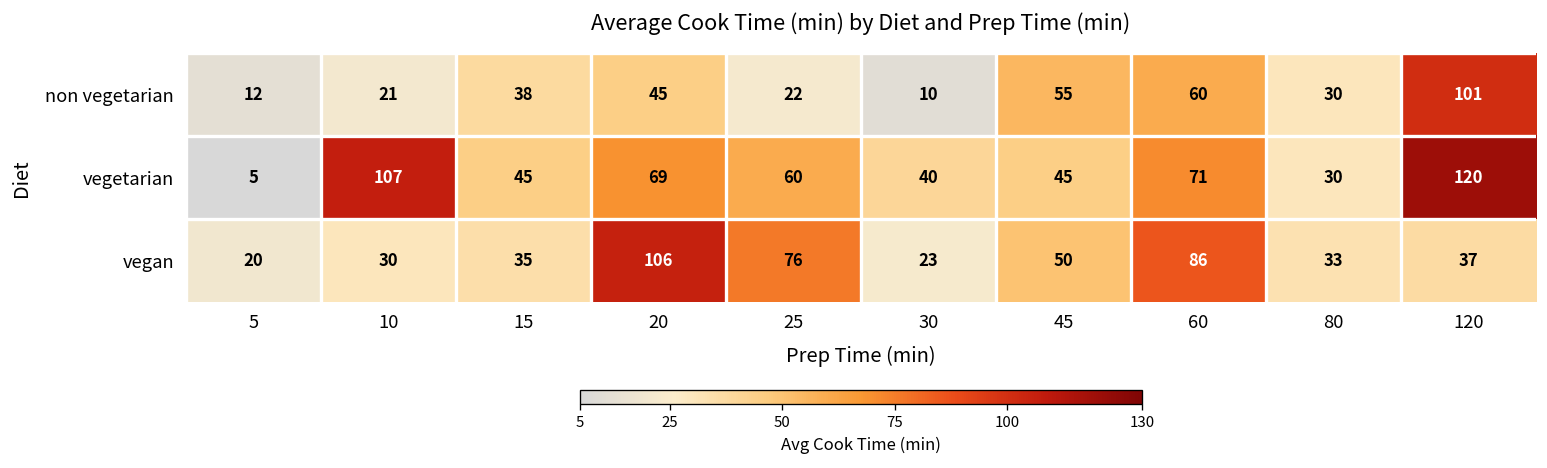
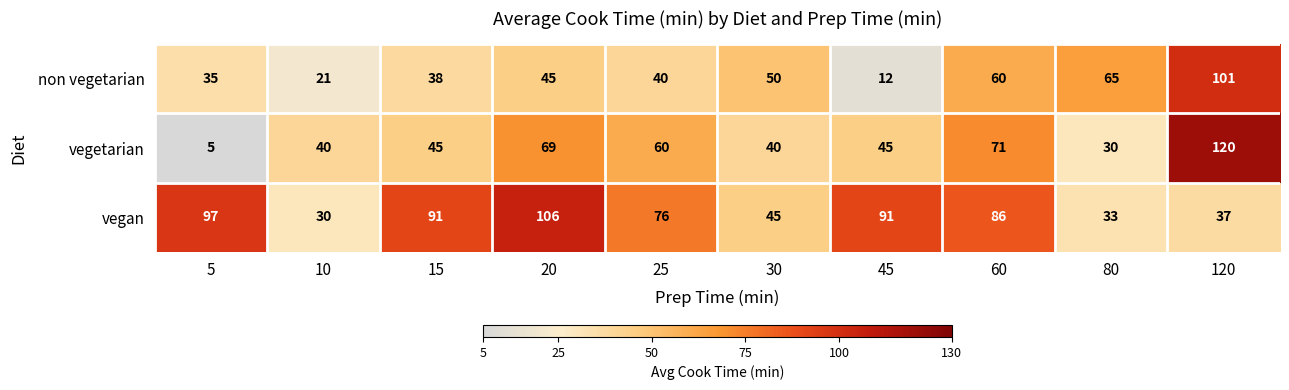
non vegetarian, 5: 12 -> 35
non vegetarian, 25: 22 -> 40
non vegetarian, 30: 10 -> 50
non vegetarian, 45: 55 -> 12
non vegetarian, 80: 30 -> 65
vegetarian, 10: 107 -> 40
vegan, 5: 20 -> 97
vegan, 15: 35 -> 91
vegan, 30: 23 -> 45
vegan, 45: 50 -> 91
